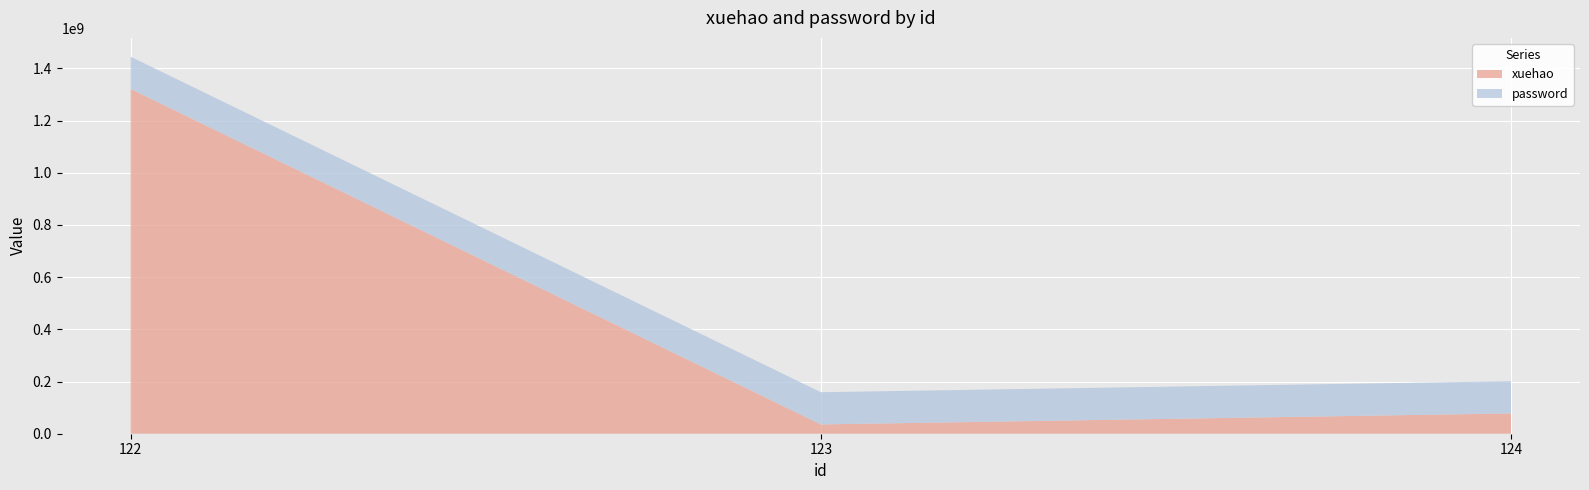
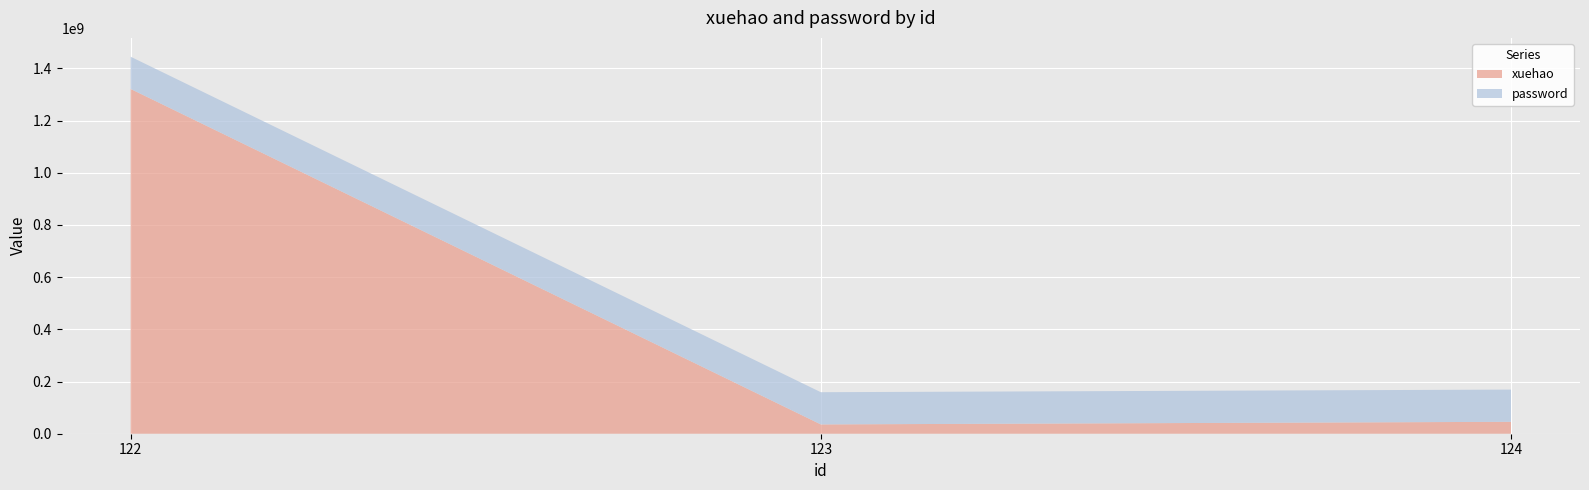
xuehao, 124: 80000000 -> 50000000
